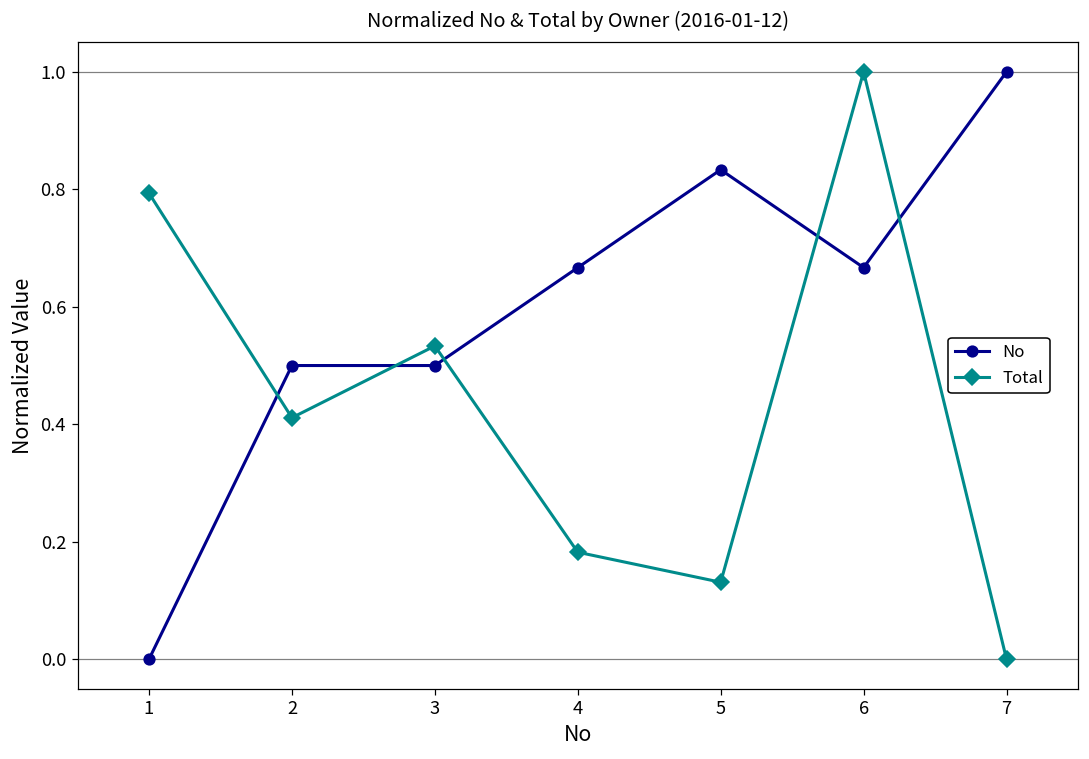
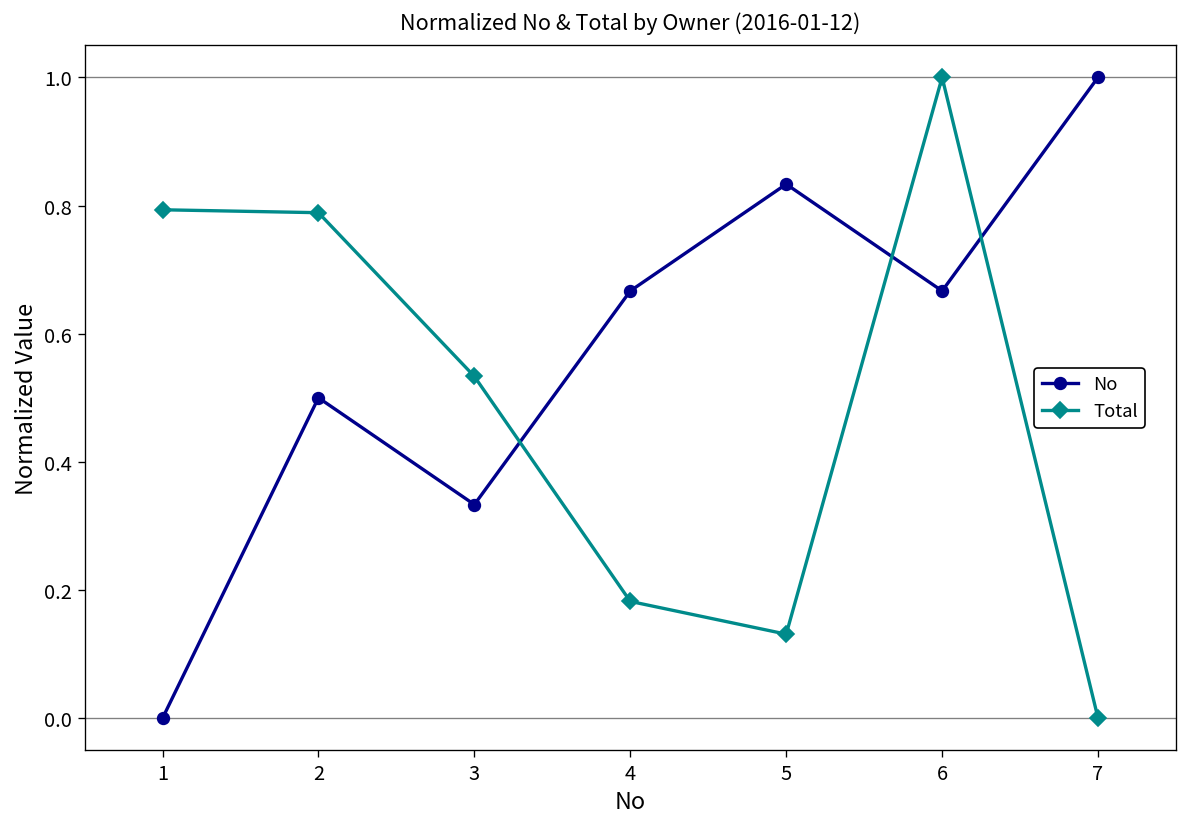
Total, 2: 0.41 -> 0.79
No, 3: 0.50 -> 0.33
